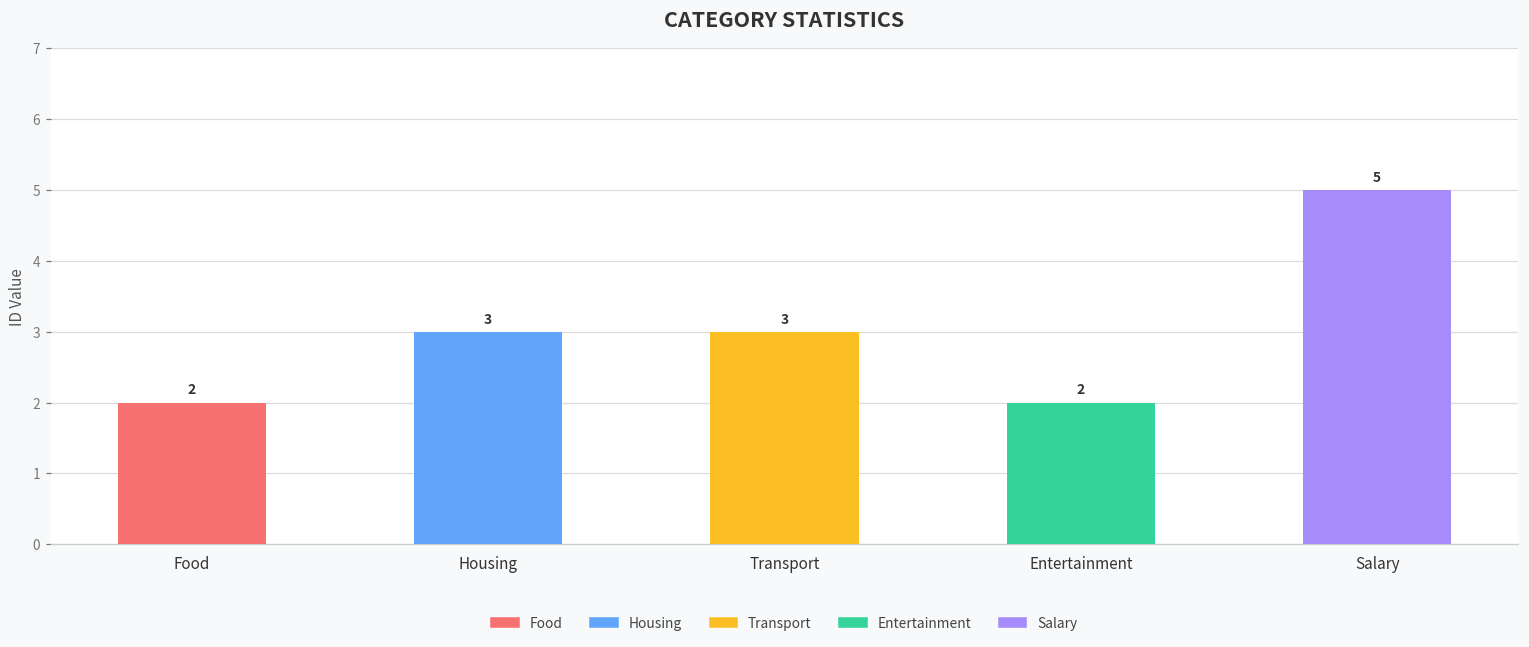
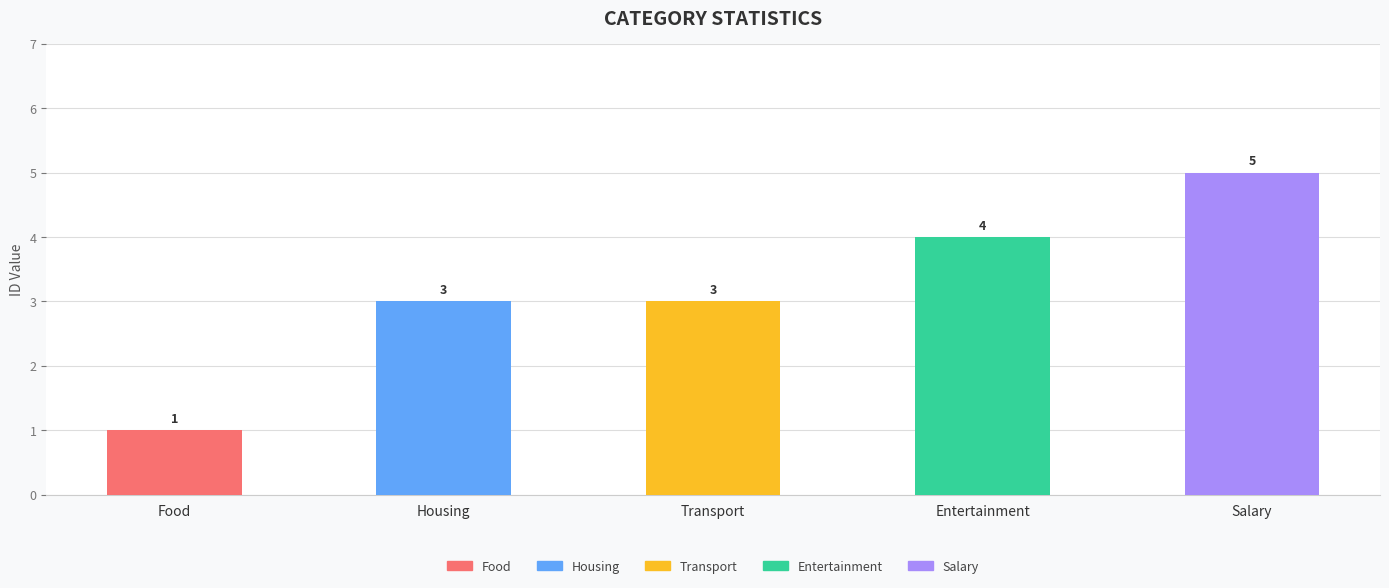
Food: 2 -> 1
Entertainment: 2 -> 4
